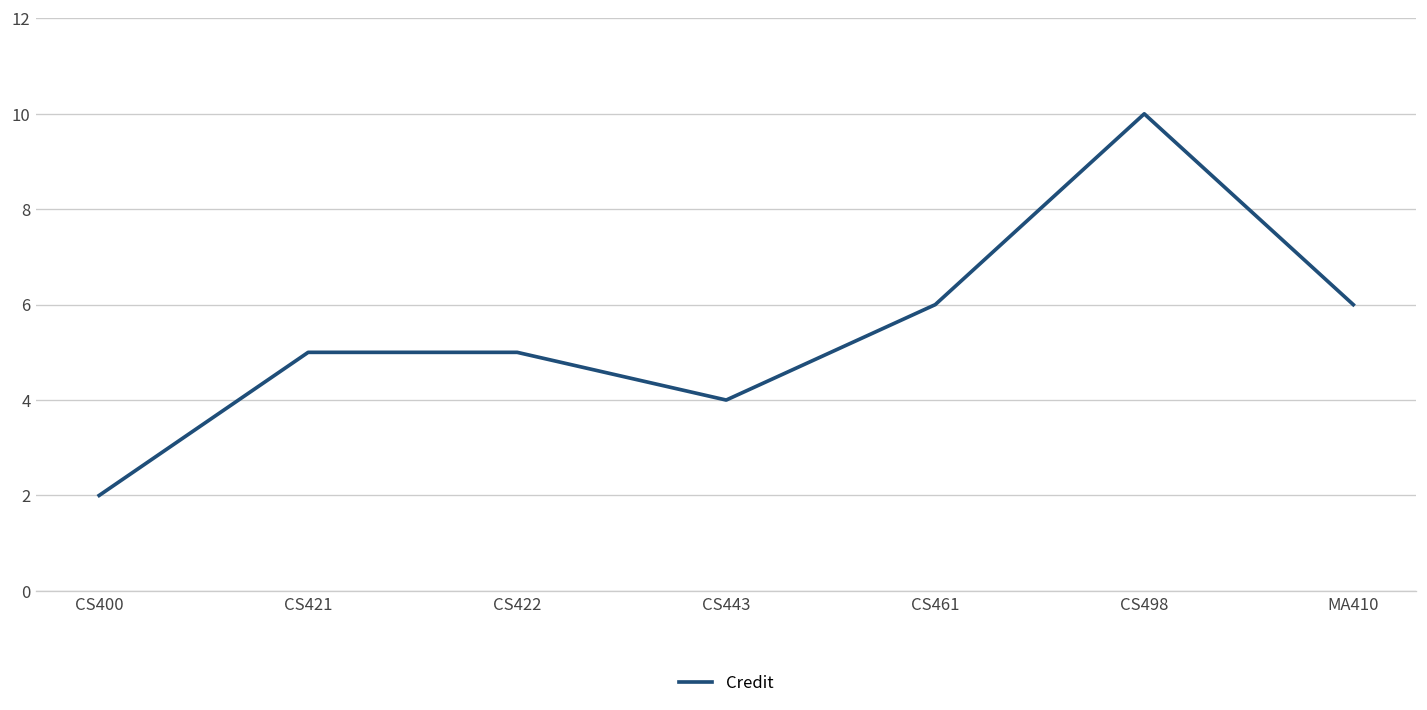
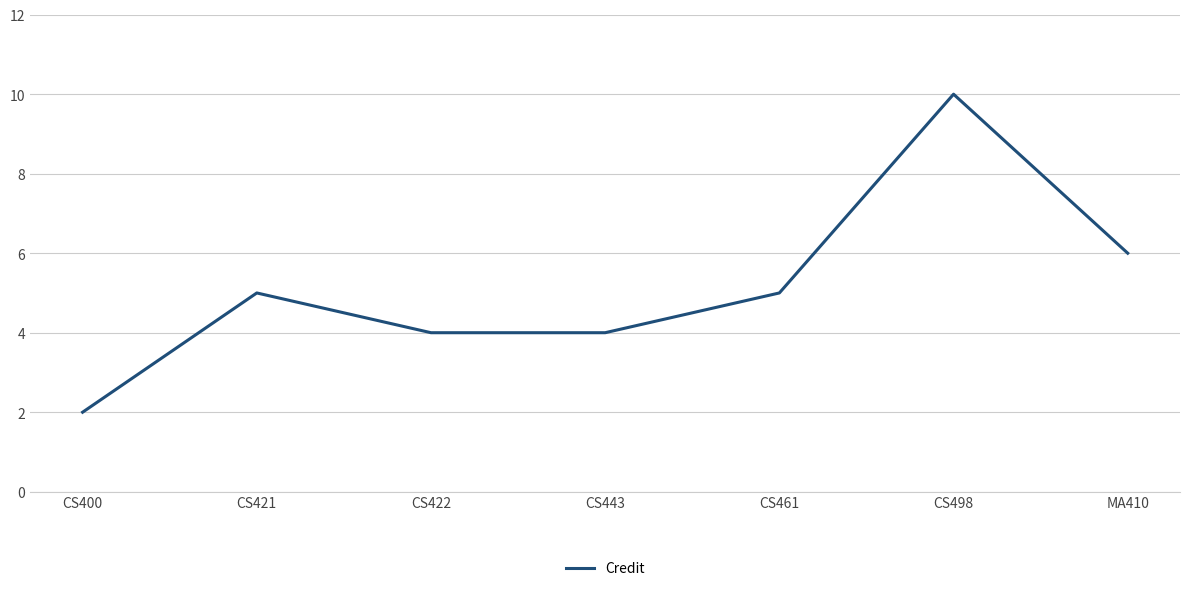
CS422: 5 -> 4
CS461: 6 -> 5
